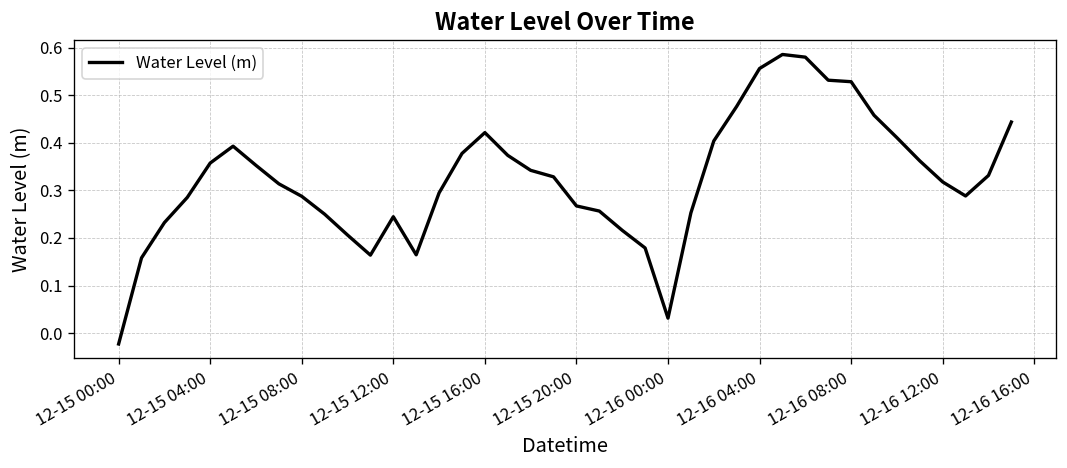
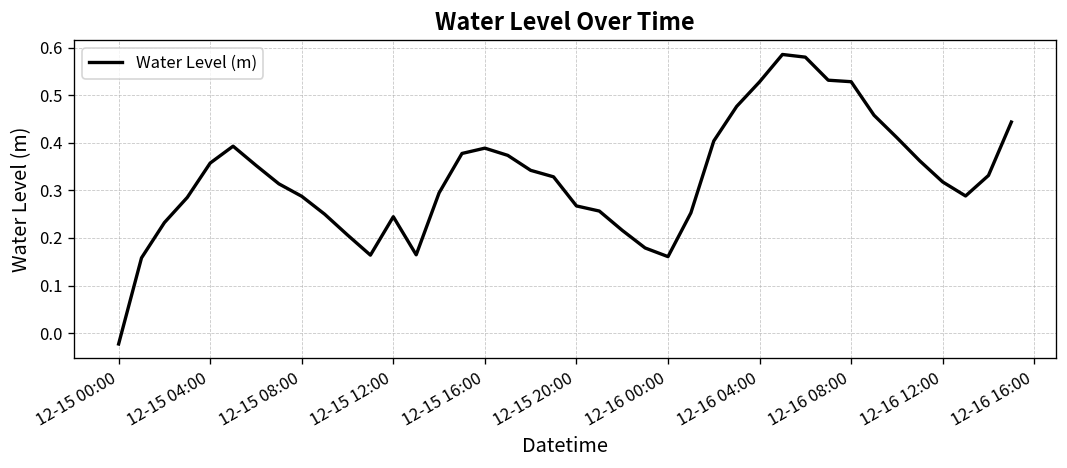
12-15 16:00: 0.42 -> 0.39
12-16 00:00: 0.03 -> 0.16
12-16 04:00: 0.56 -> 0.53
